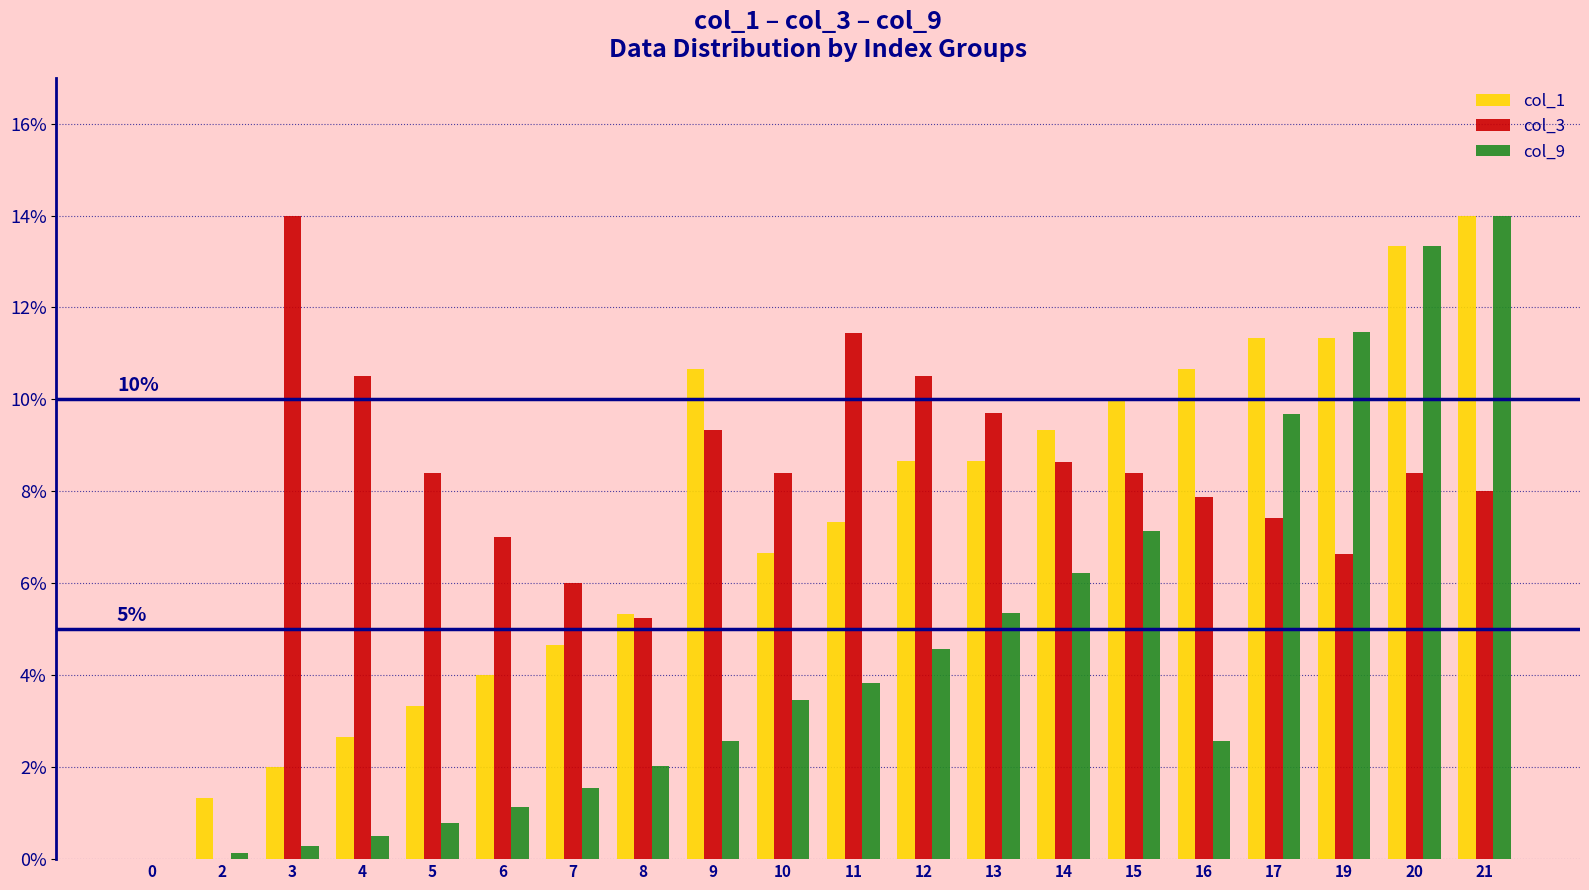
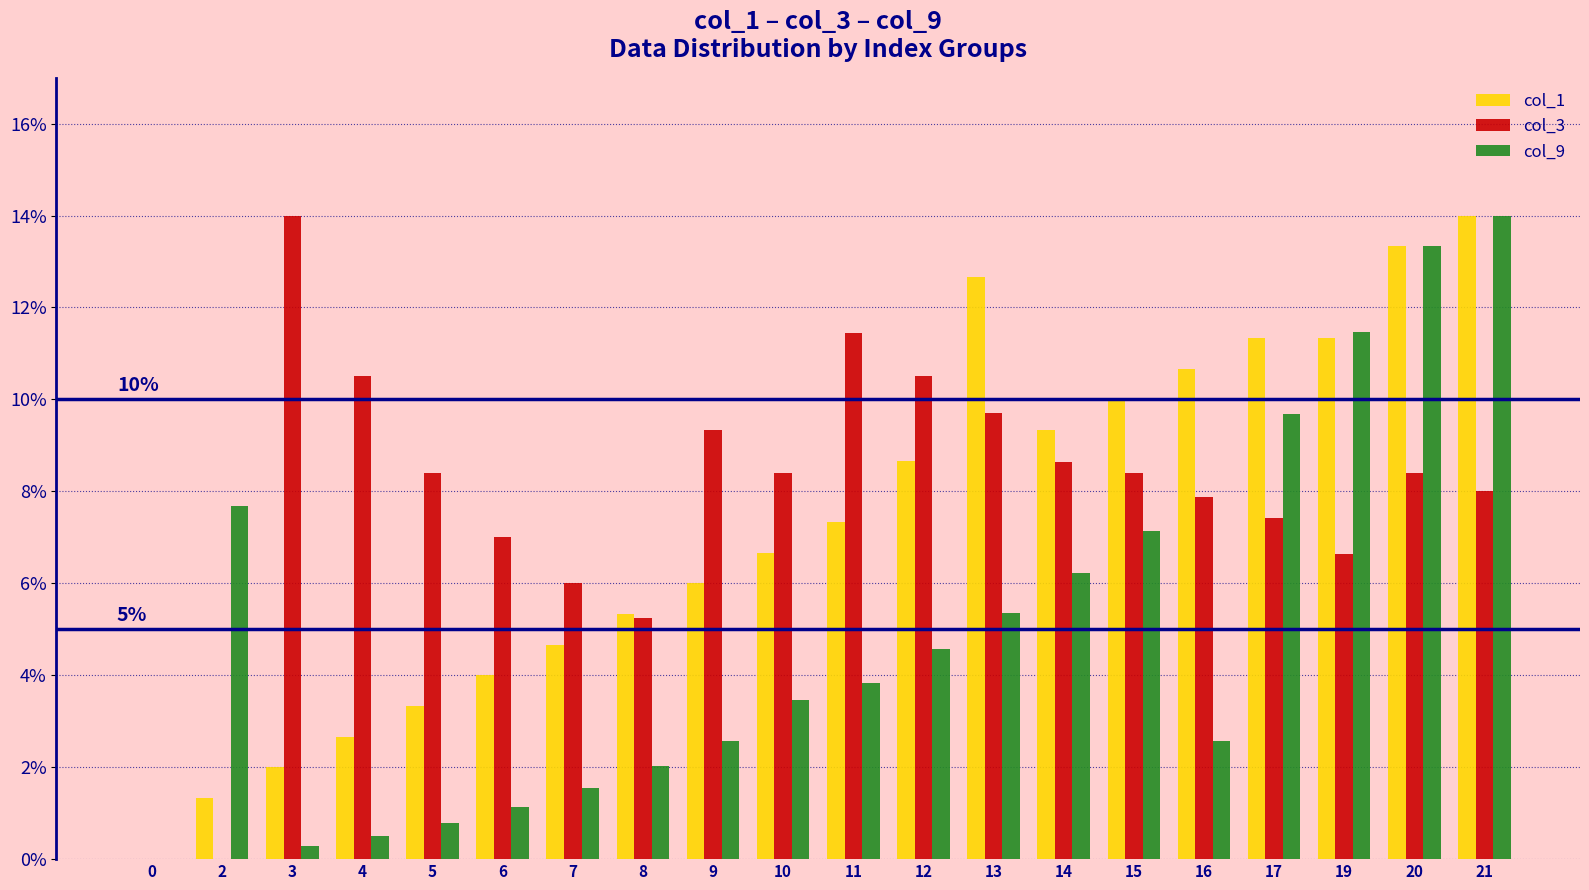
col_9, 2: 0.1% -> 7.7%
col_1, 9: 10.7% -> 6.0%
col_1, 13: 8.7% -> 12.7%
